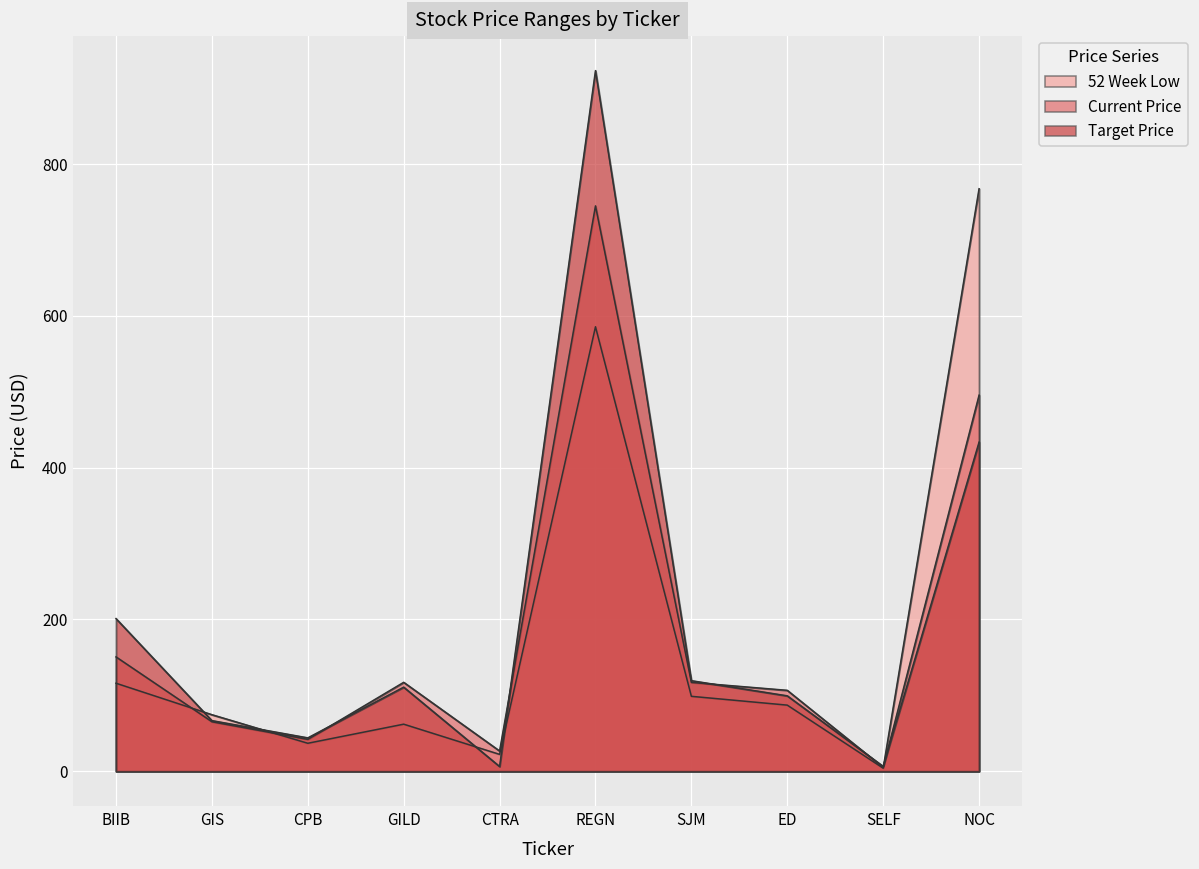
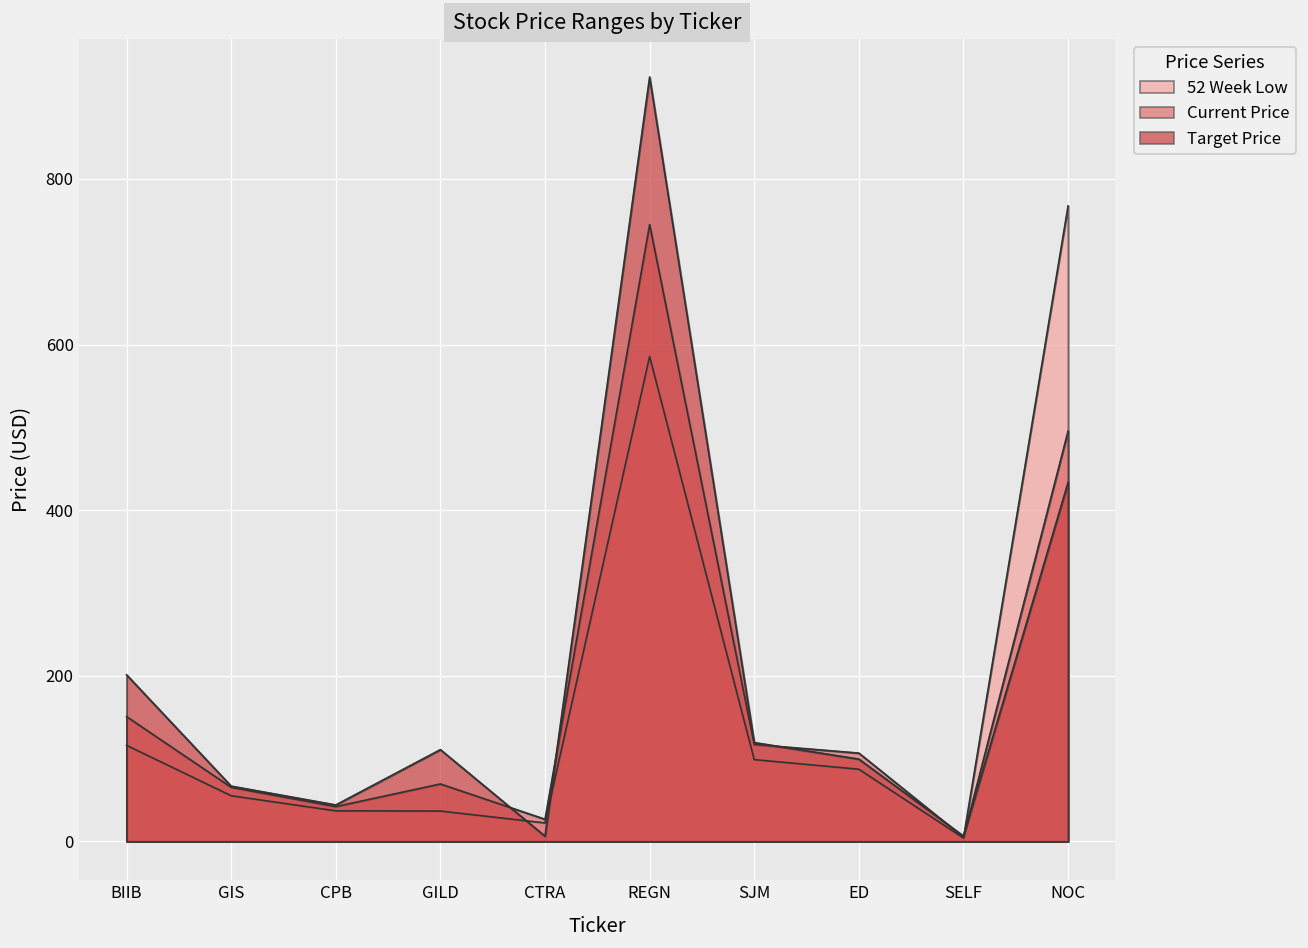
52 Week Low, GIS: 70 -> 60
52 Week Low, GILD: 60 -> 40
Current Price, GILD: 120 -> 70
